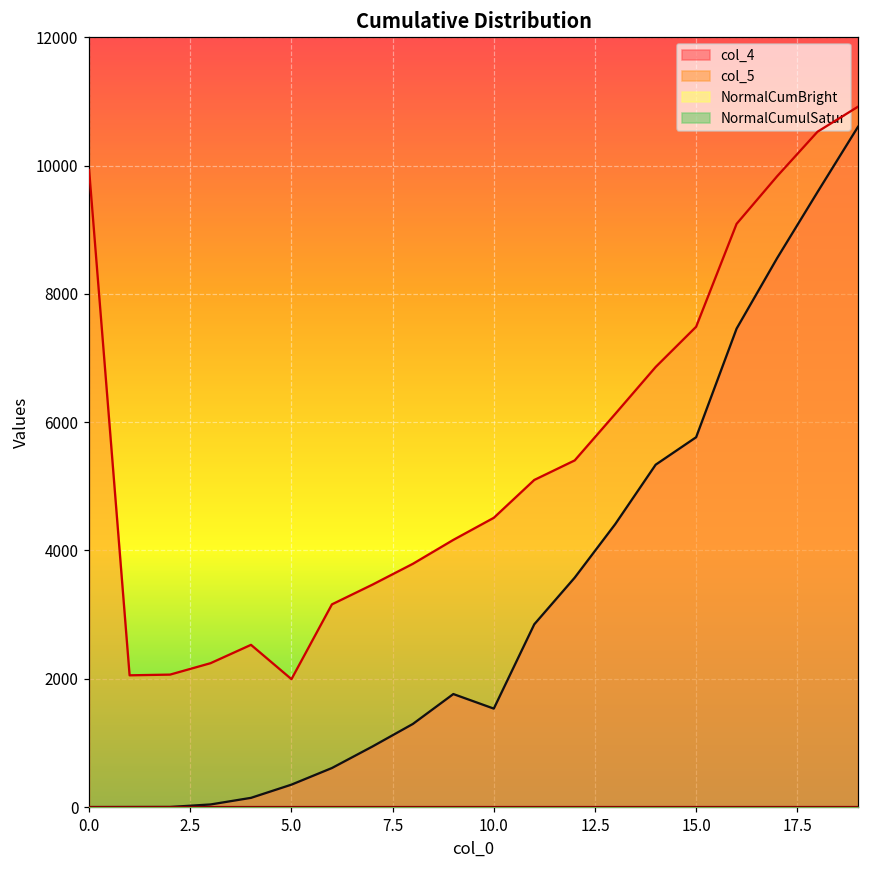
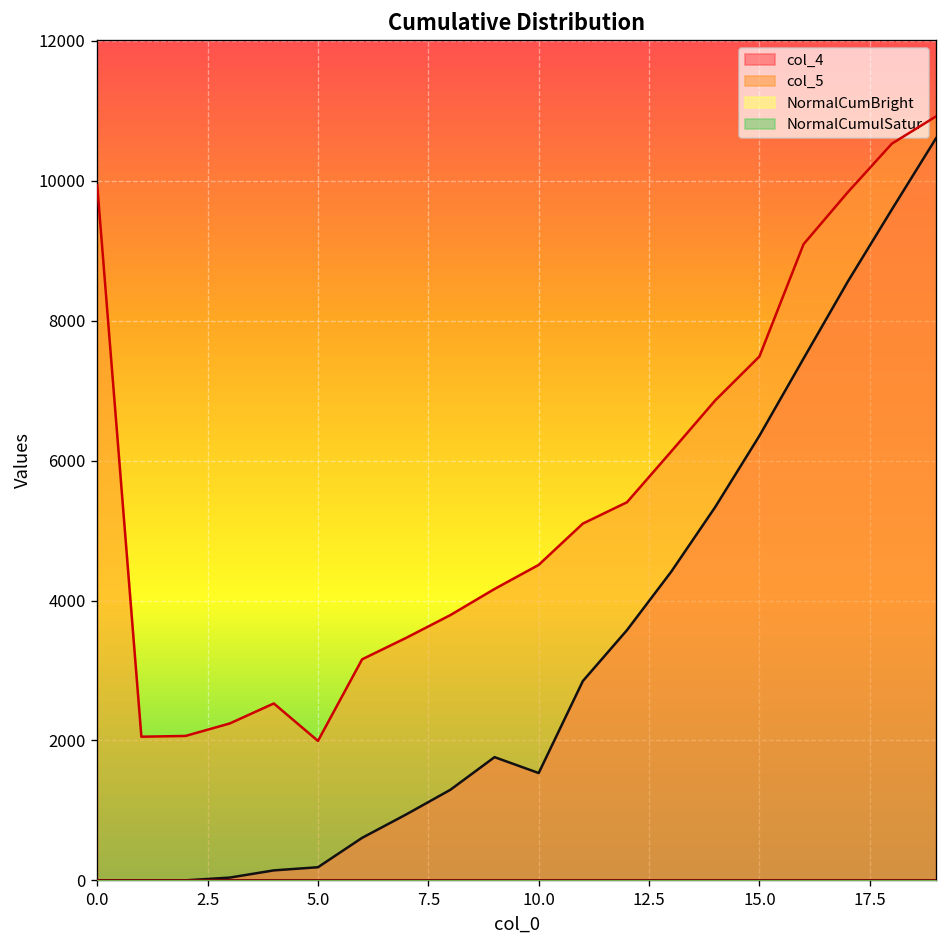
col_4, 5.0: 400 -> 200
col_4, 15.0: 5800 -> 6400
